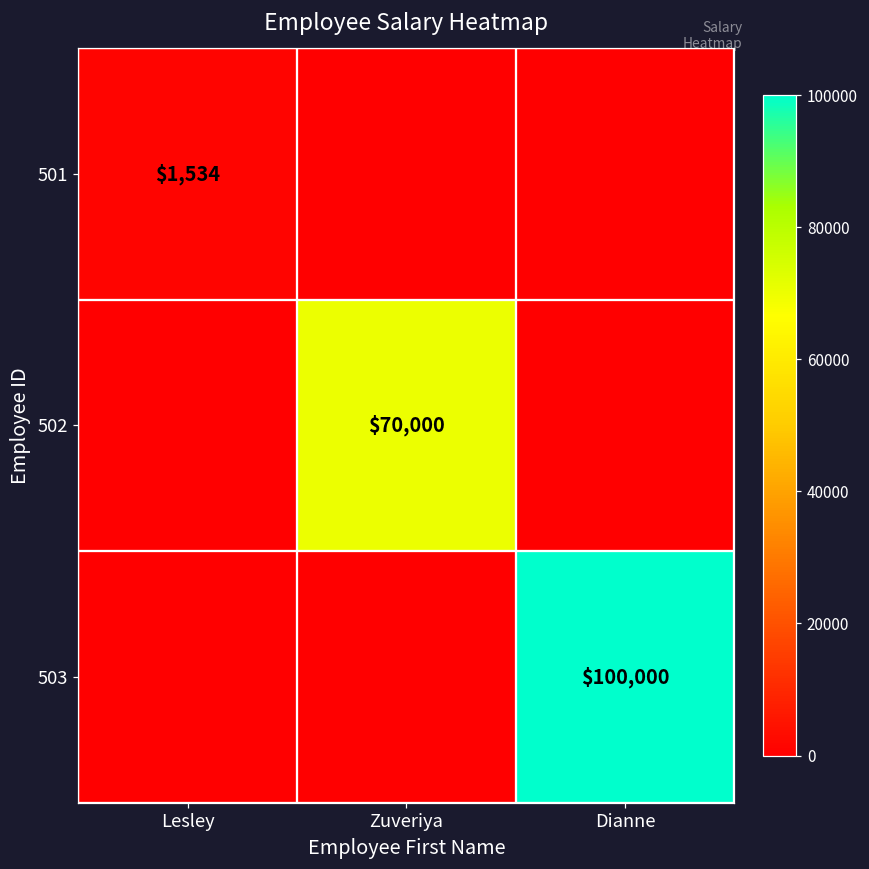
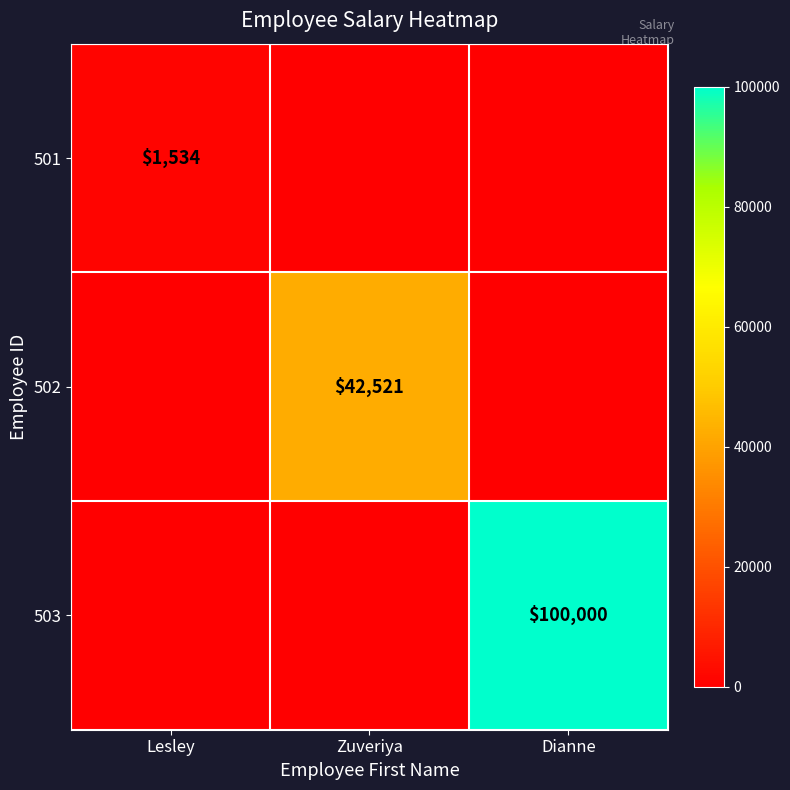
502, Zuveriya: $70,000 -> $42,521
